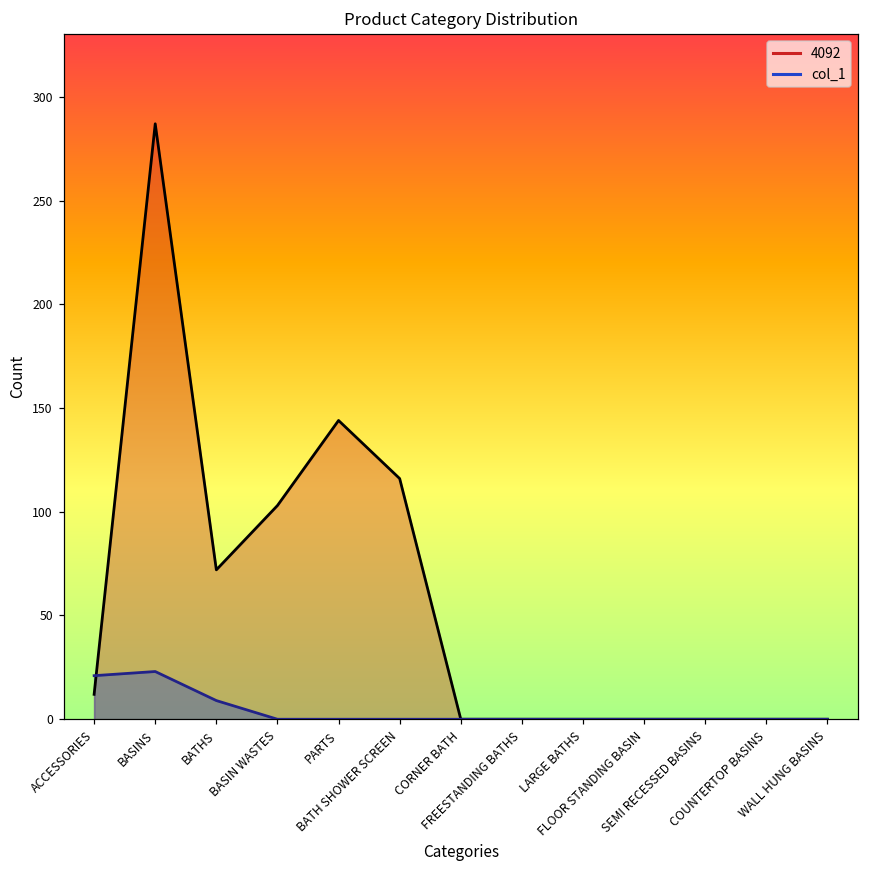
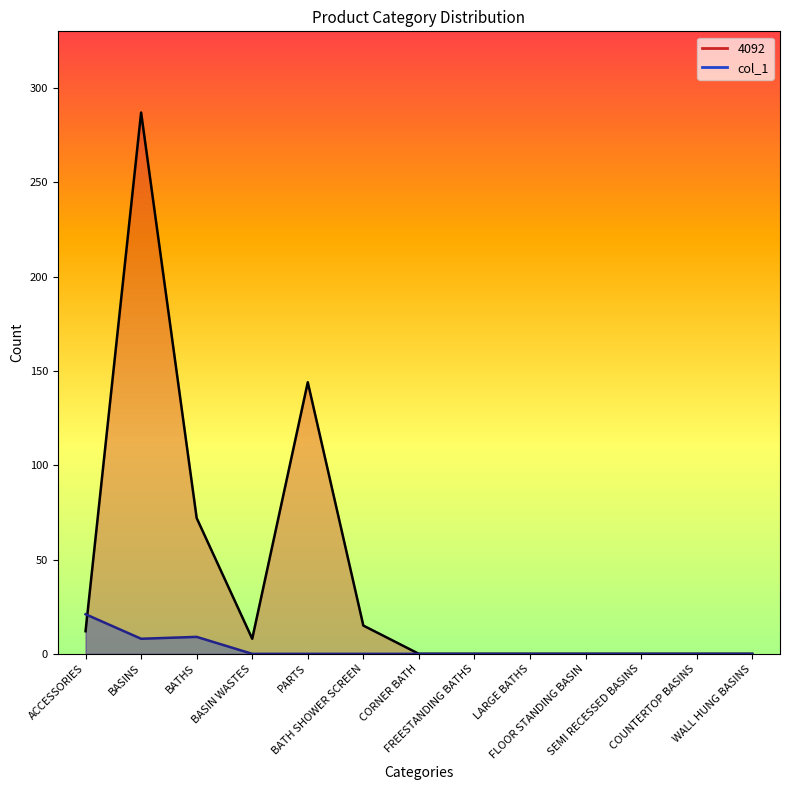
col_1, BASINS: 23 -> 8
4092, BASIN WASTES: 103 -> 8
4092, BATH SHOWER SCREEN: 116 -> 15
